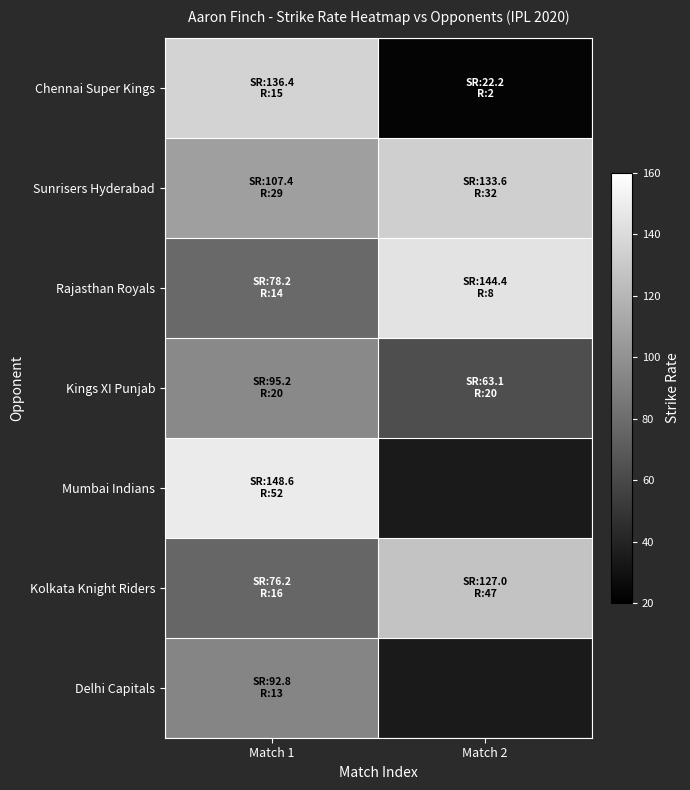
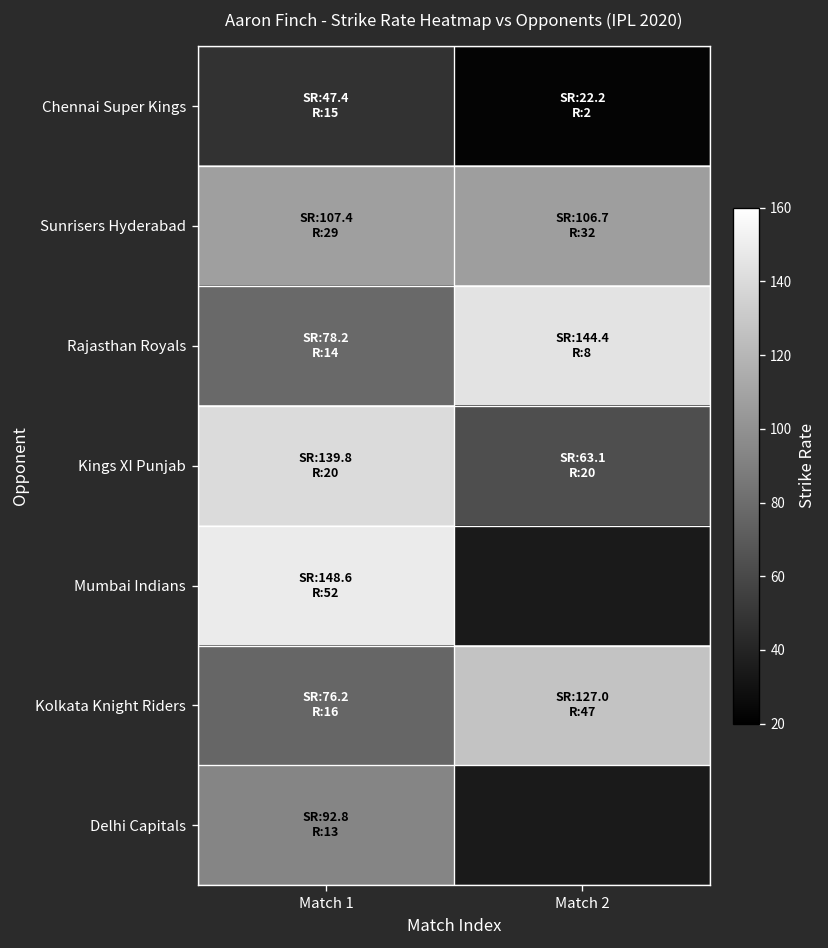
Chennai Super Kings, Match 1: 136.4 -> 47.4
Sunrisers Hyderabad, Match 2: 133.6 -> 106.7
Kings XI Punjab, Match 1: 95.2 -> 139.8
